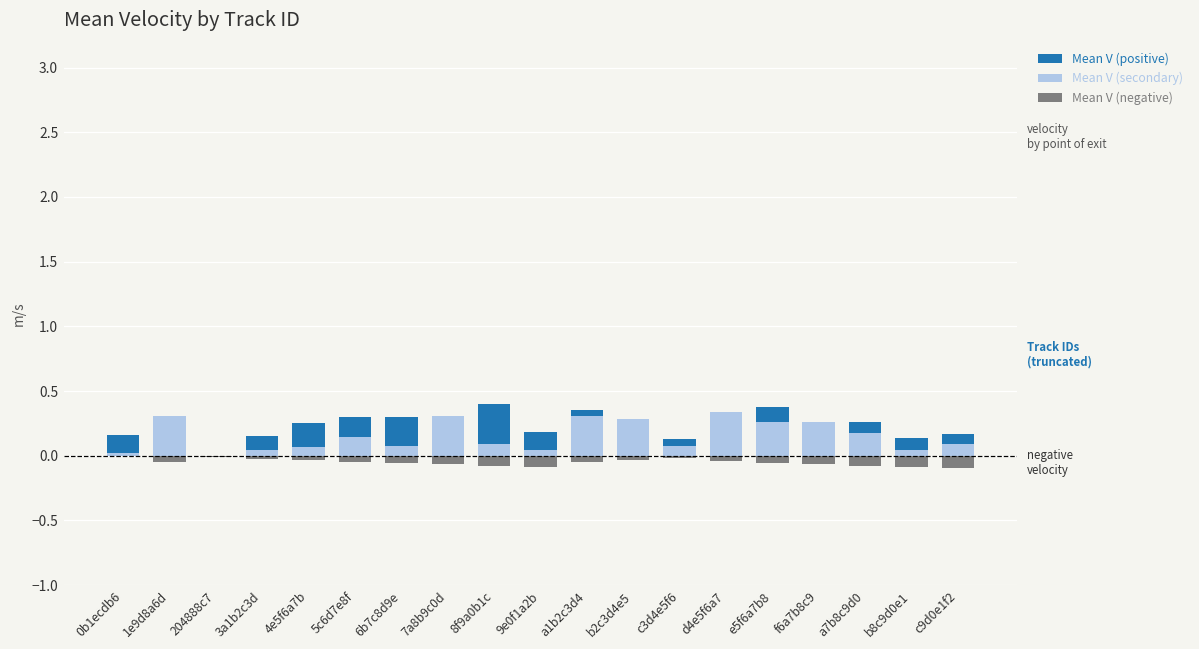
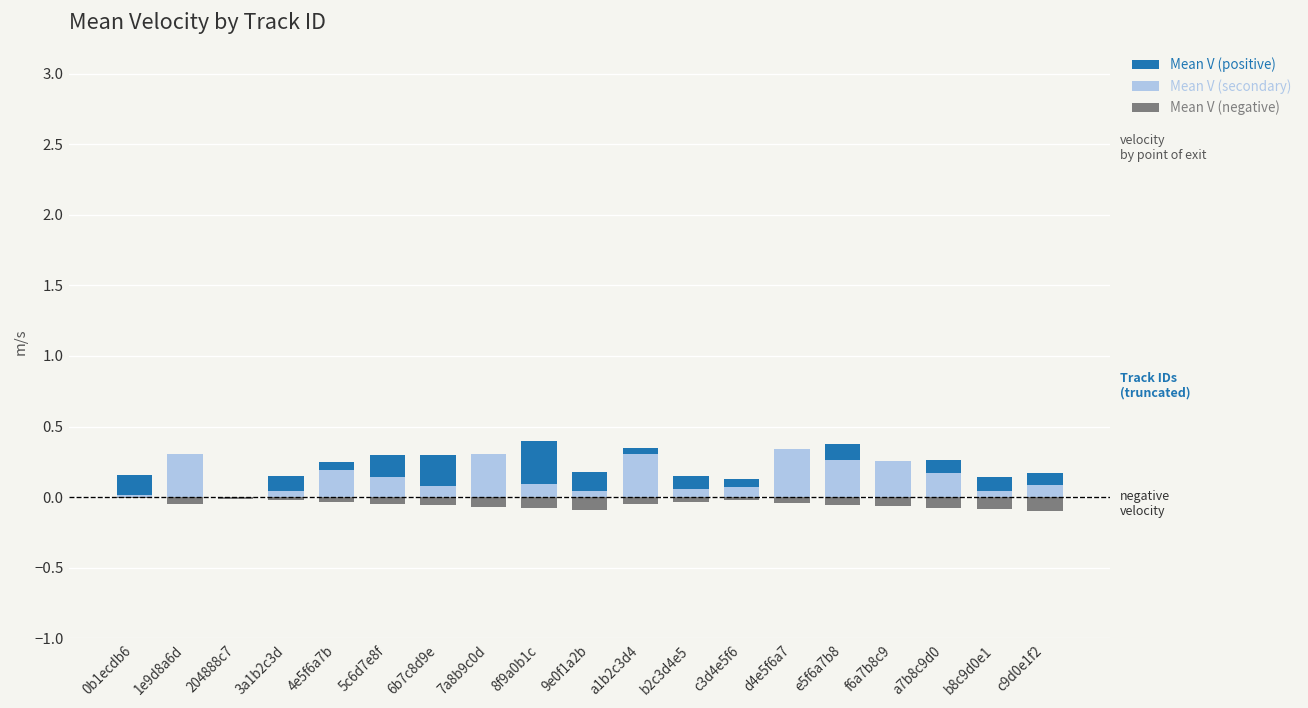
Mean V (secondary), 4e5f6a7b: 0.07 -> 0.19
Mean V (secondary), b2c3d4e5: 0.29 -> 0.06
